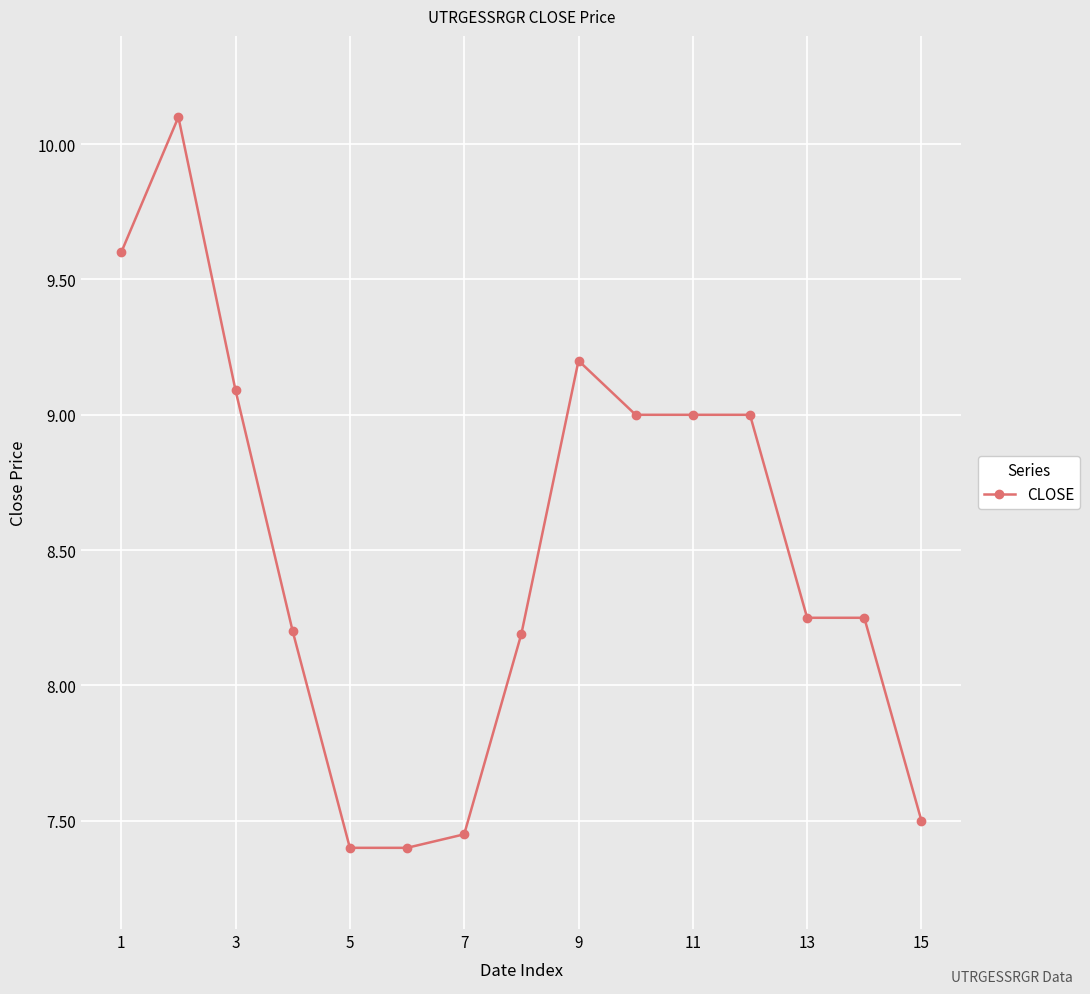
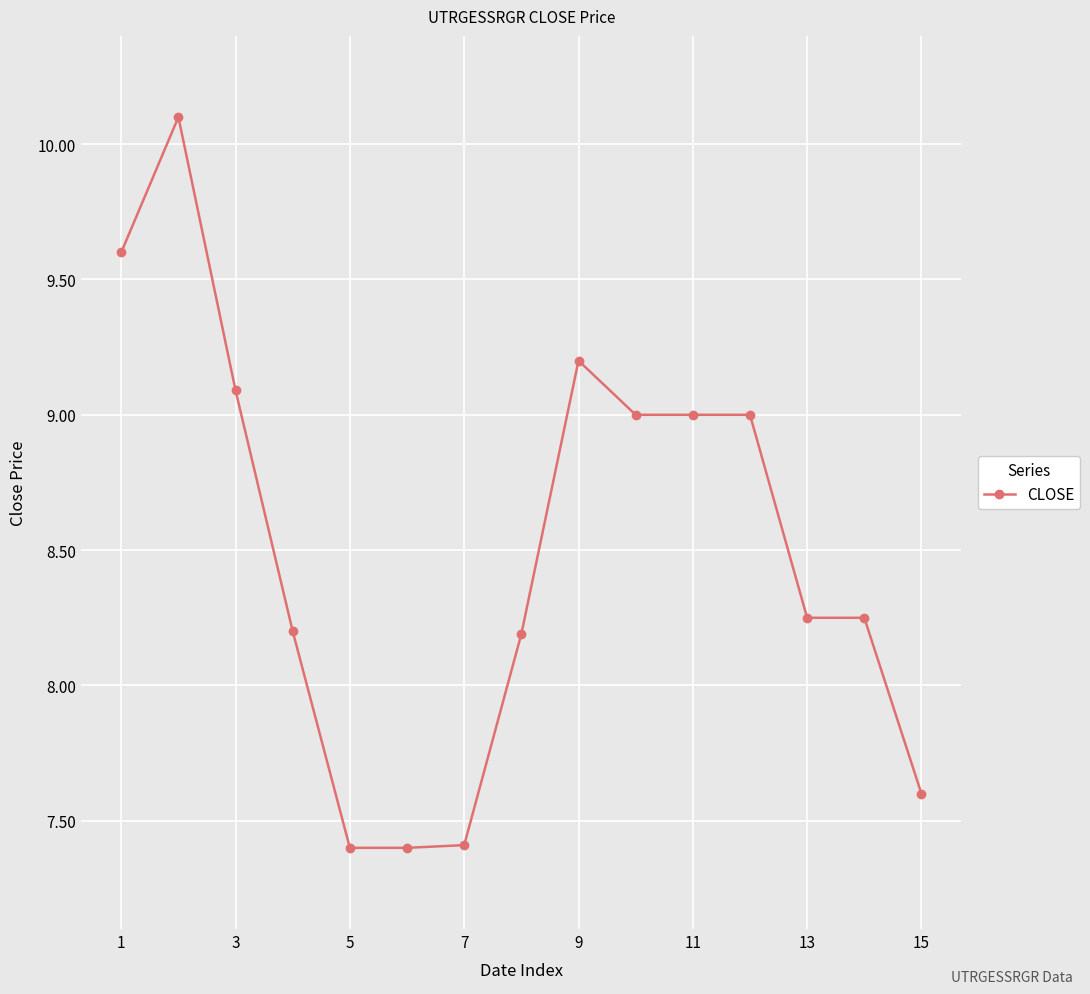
7: 7.45 -> 7.41
15: 7.5 -> 7.6
